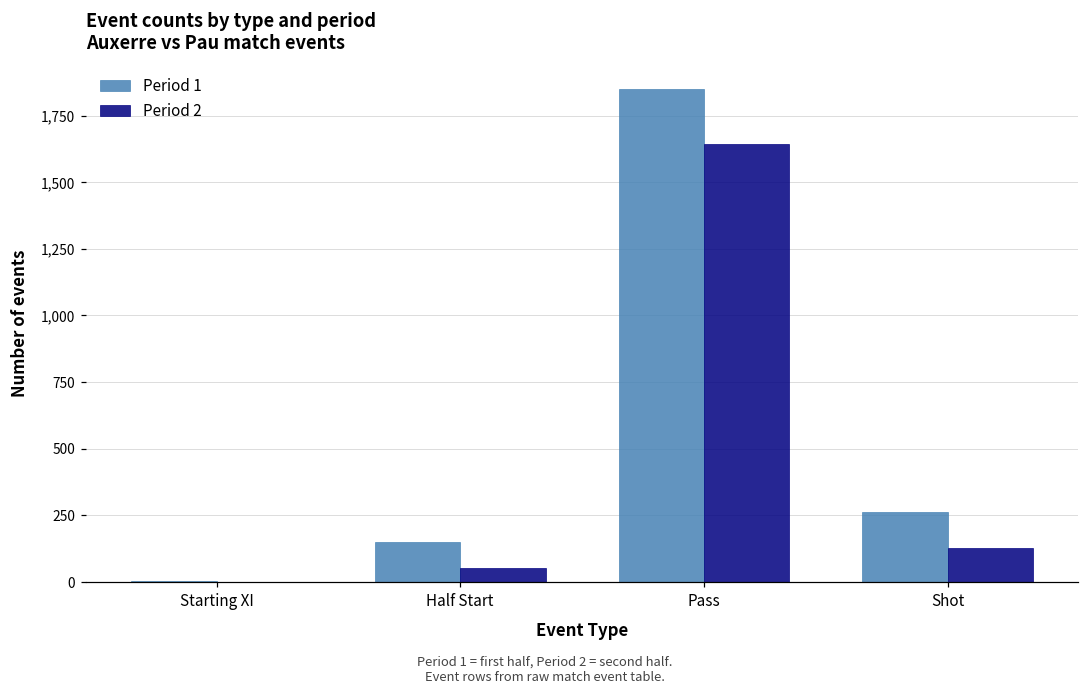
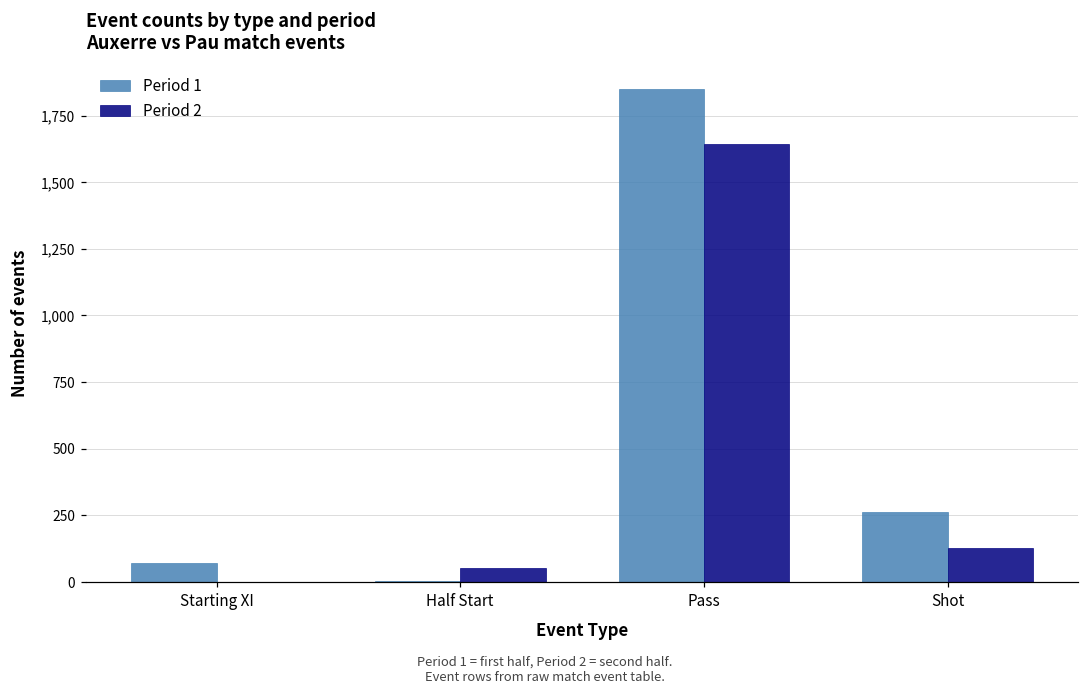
Period 1, Starting XI: 0 -> 70
Period 1, Half Start: 150 -> 0
